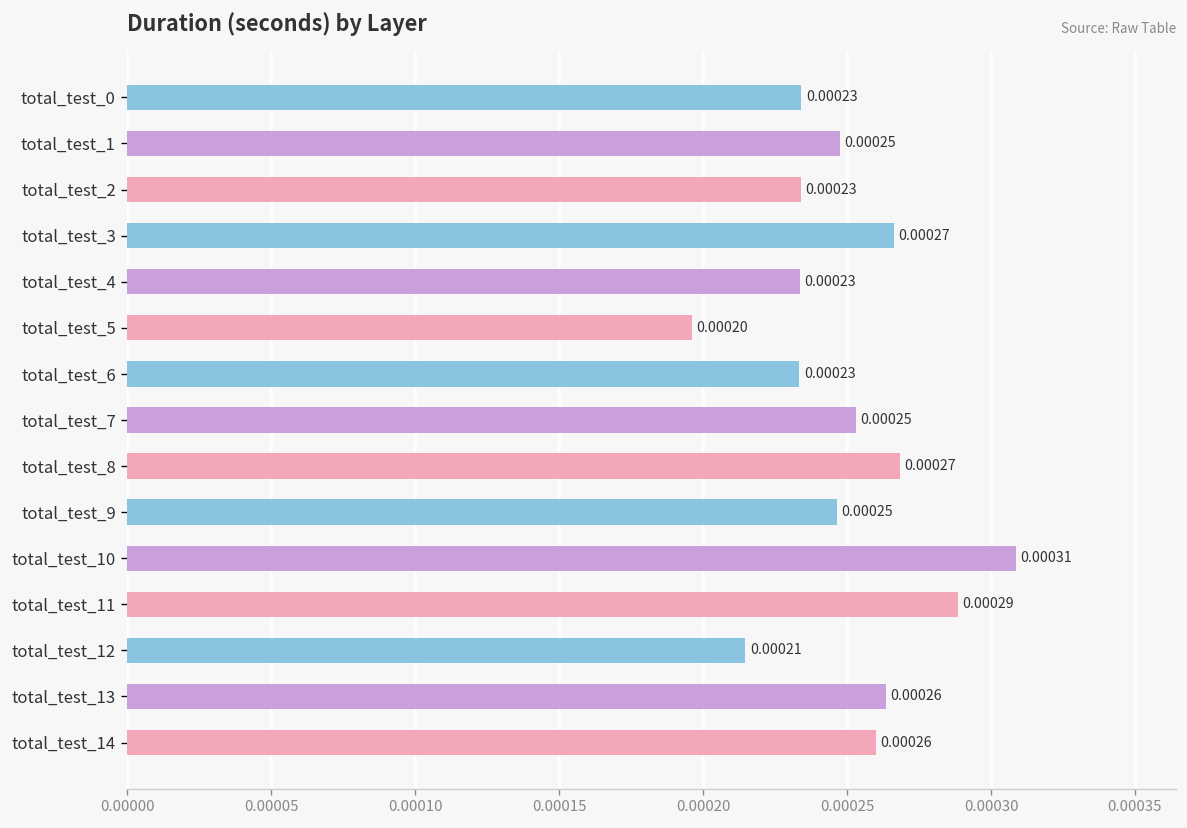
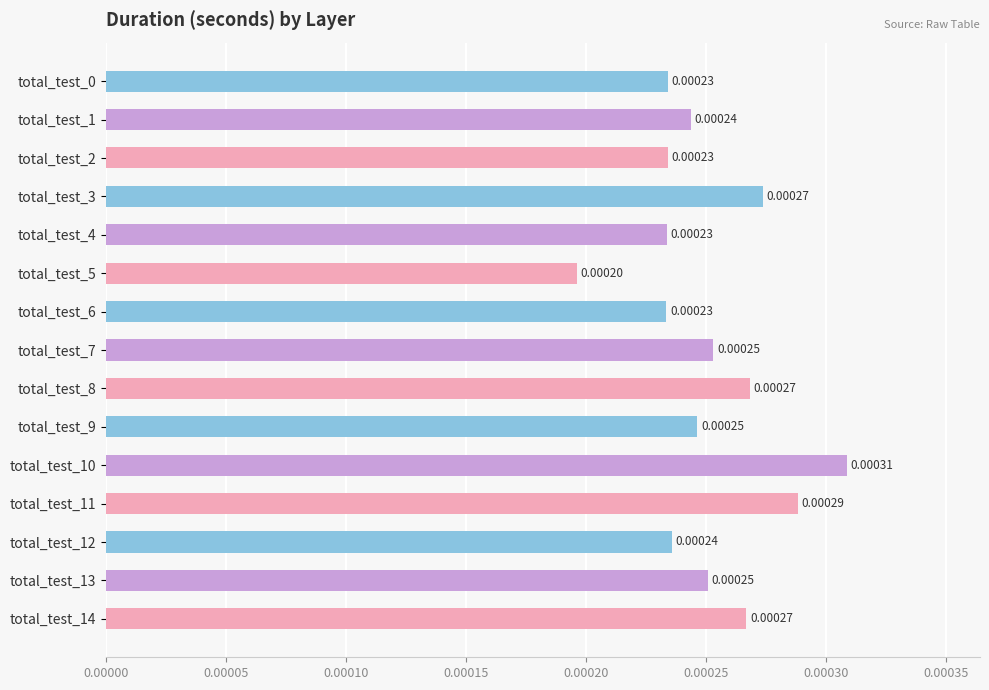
total_test_1: 0.00025 -> 0.00024
total_test_3: 0.000266 -> 0.000274
total_test_12: 0.00021 -> 0.00024
total_test_13: 0.00026 -> 0.00025
total_test_14: 0.00026 -> 0.00027
